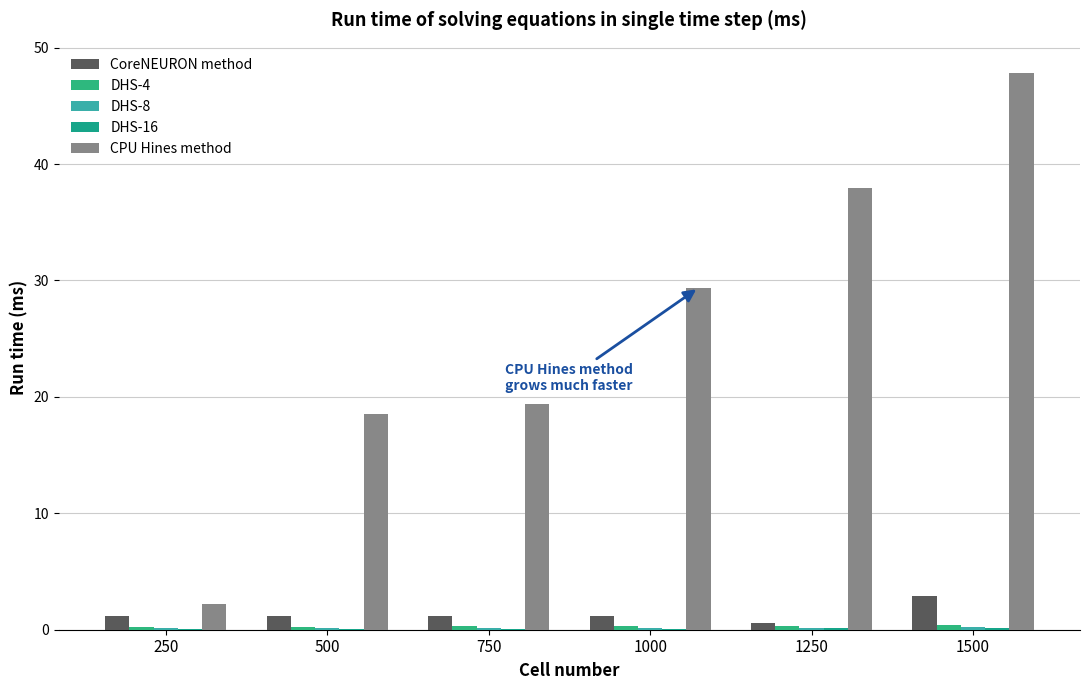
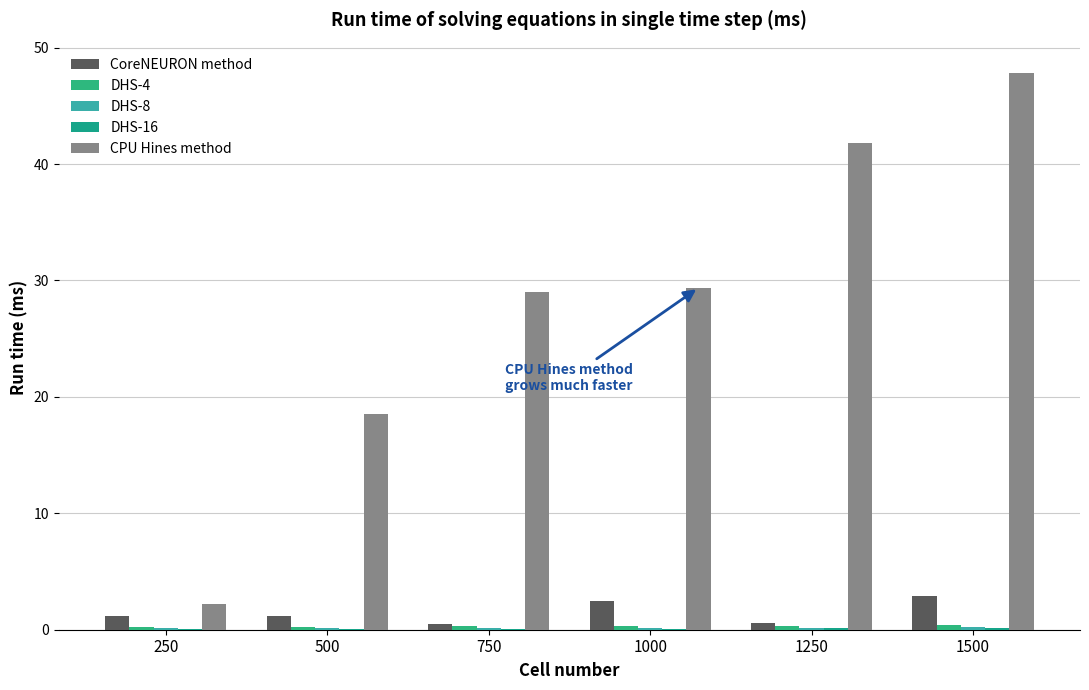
CoreNEURON method, 750: 1.2 -> 0.5
CPU Hines method, 750: 19.4 -> 29.0
CoreNEURON method, 1000: 1.2 -> 2.4
CPU Hines method, 1250: 37.9 -> 41.9
